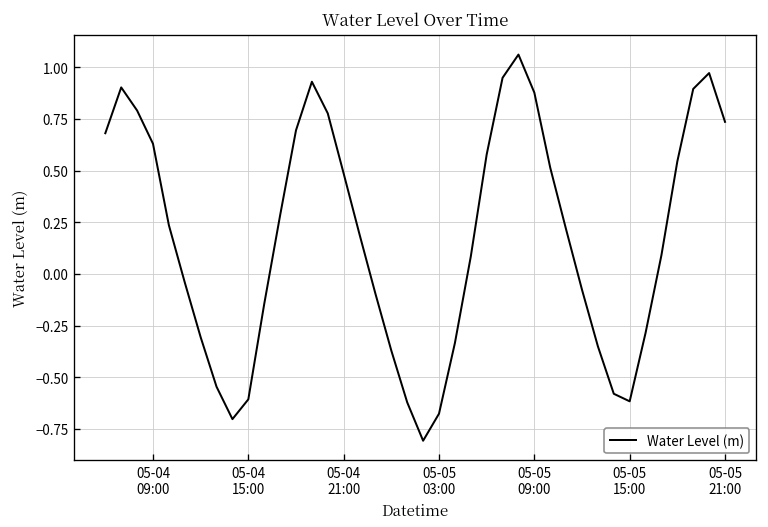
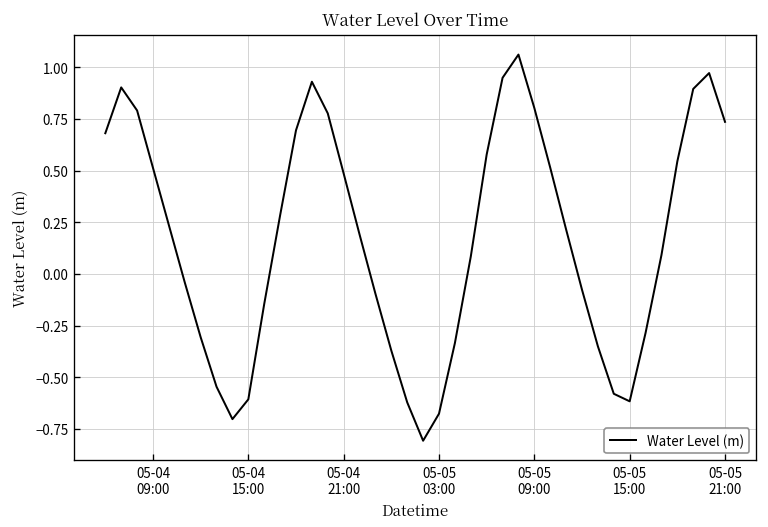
05-04 09:00: 0.63 -> 0.51
05-05 09:00: 0.88 -> 0.80
